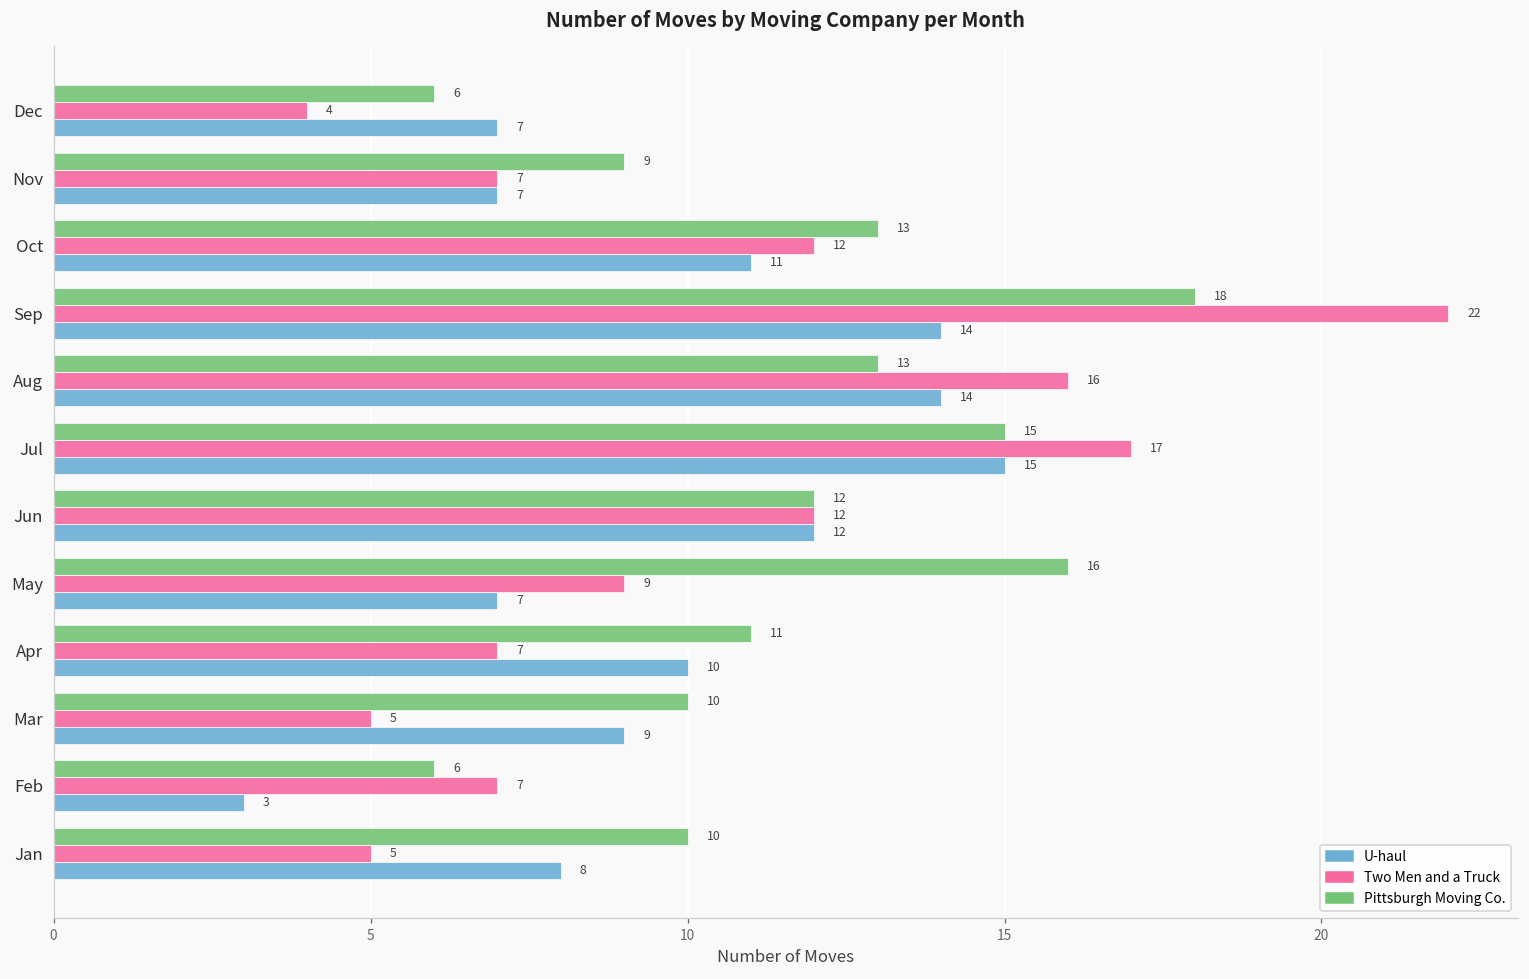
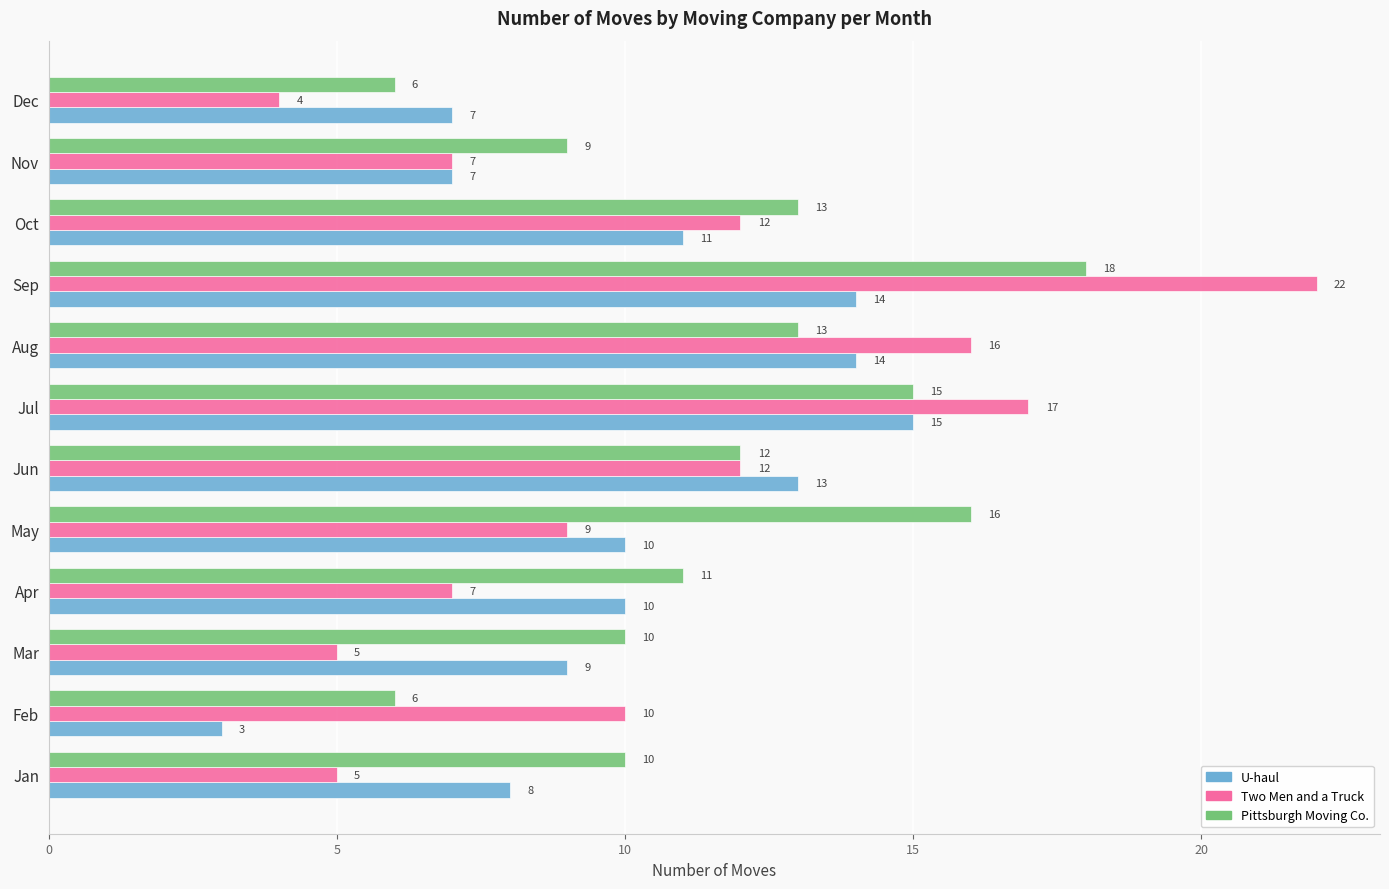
U-haul, Jun: 12 -> 13
U-haul, May: 7 -> 10
Two Men and a Truck, Feb: 7 -> 10
